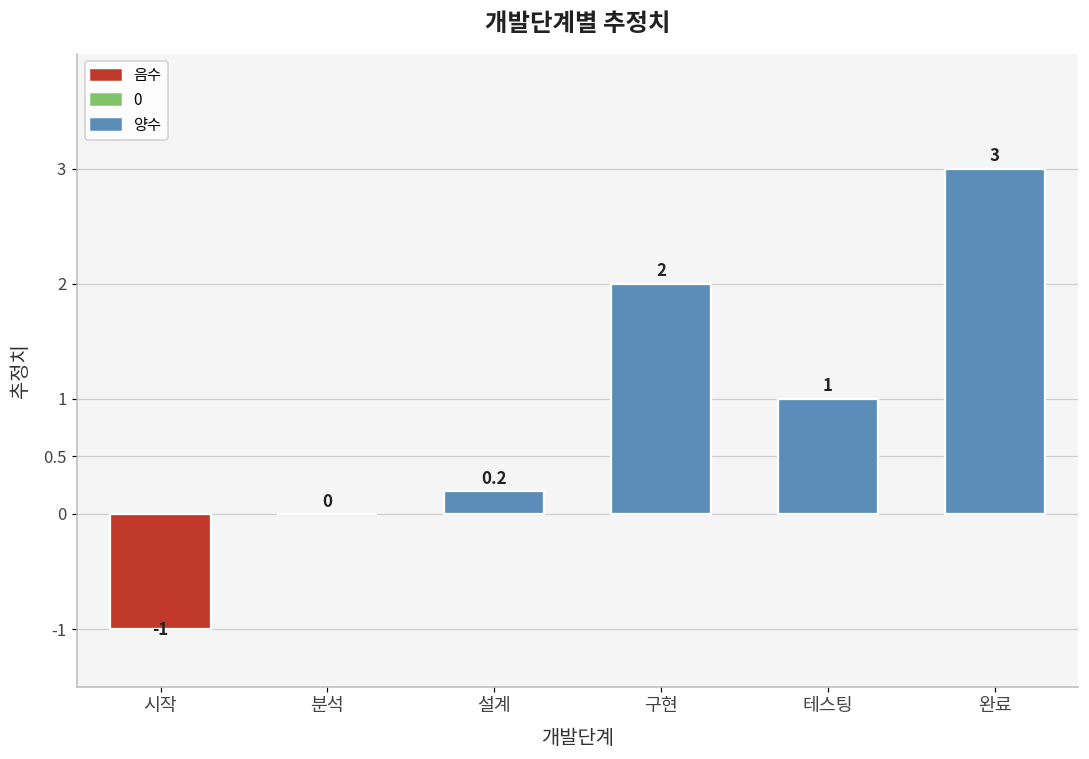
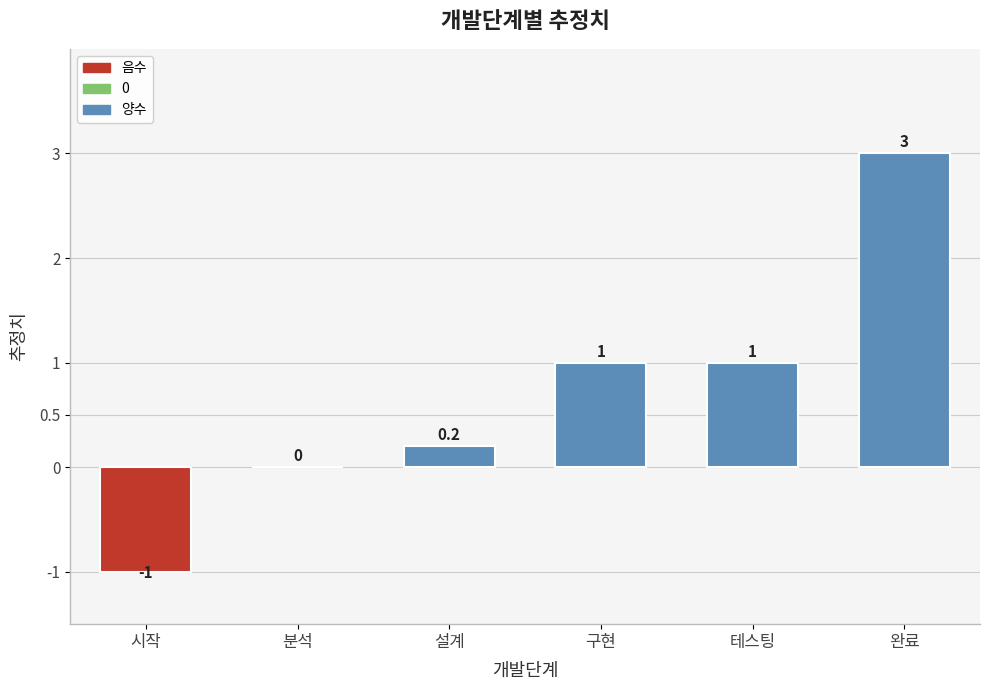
구현: 2 -> 1
